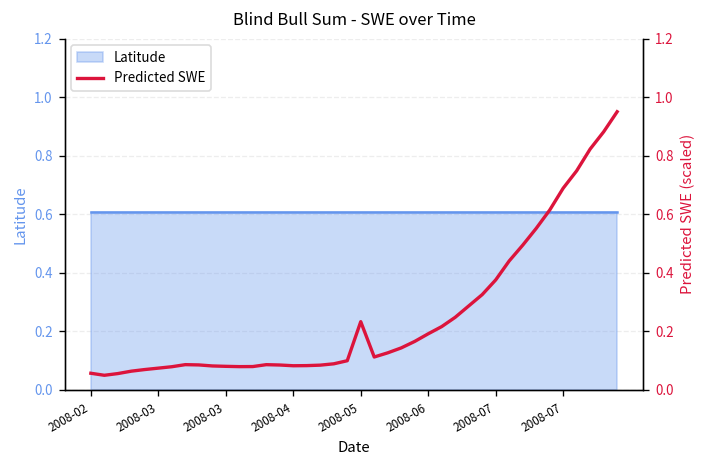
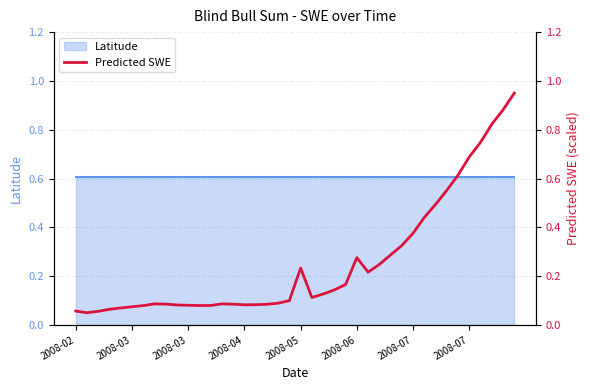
Predicted SWE, 2008-06: 0.19 -> 0.28
